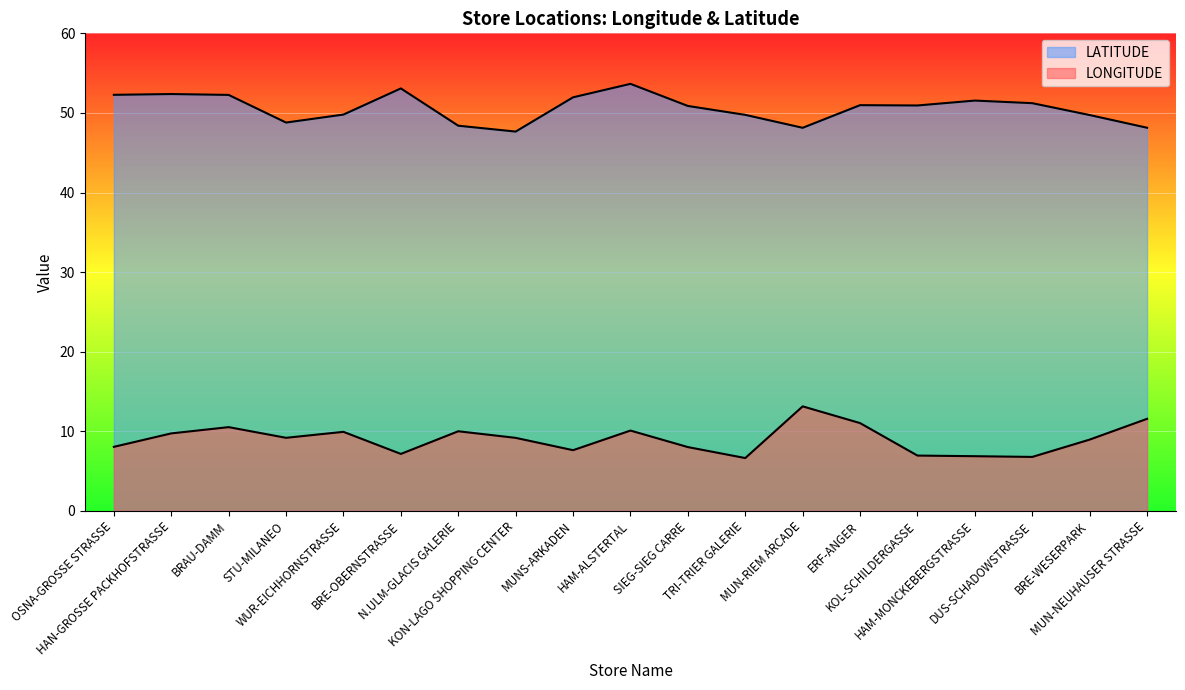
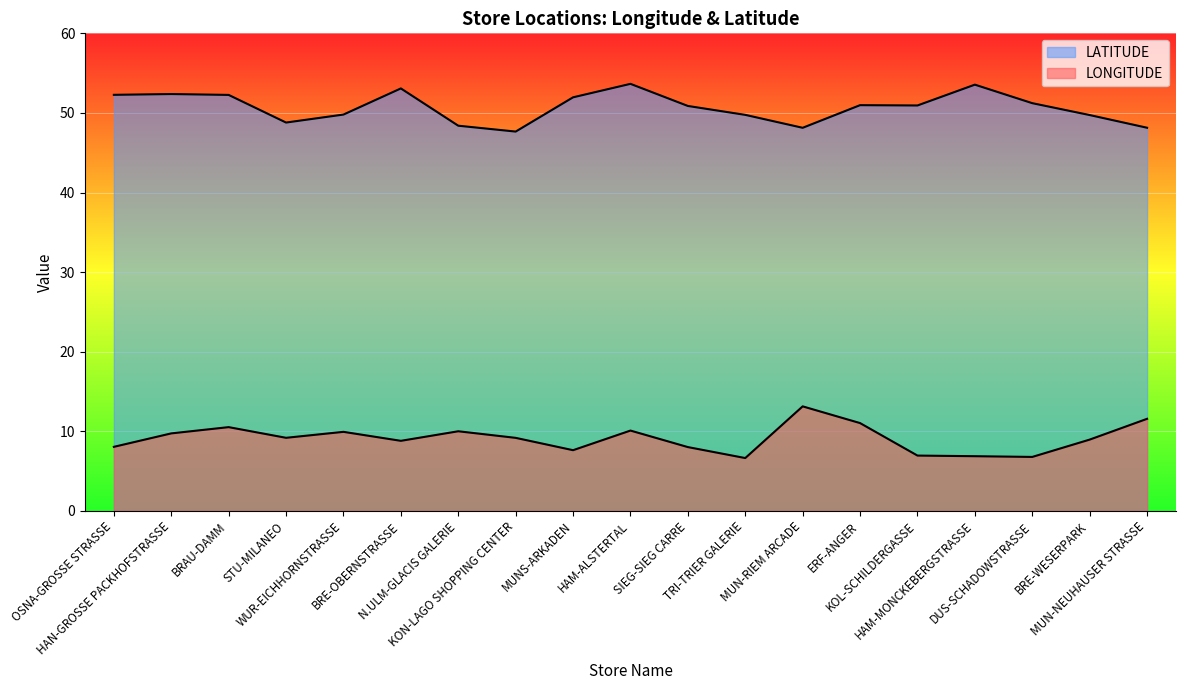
LONGITUDE, BRE-OBERNSTRASSE: 7 -> 9
LATITUDE, HAM-MONCKEBERGSTRASSE: 52 -> 54
